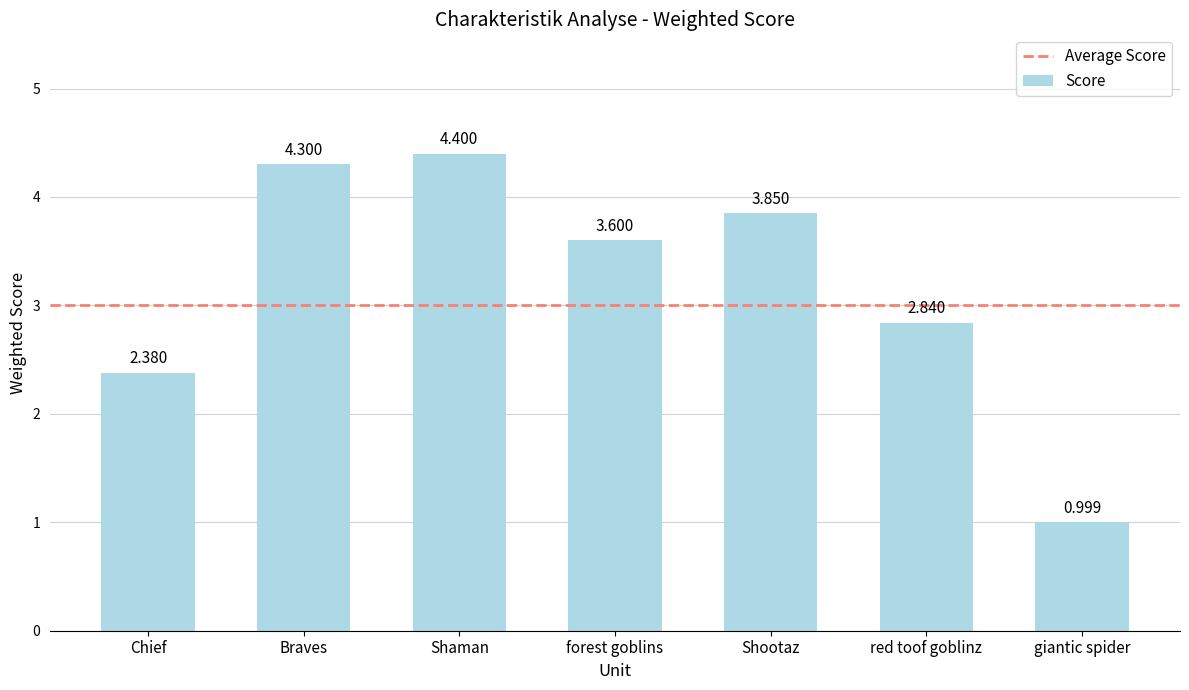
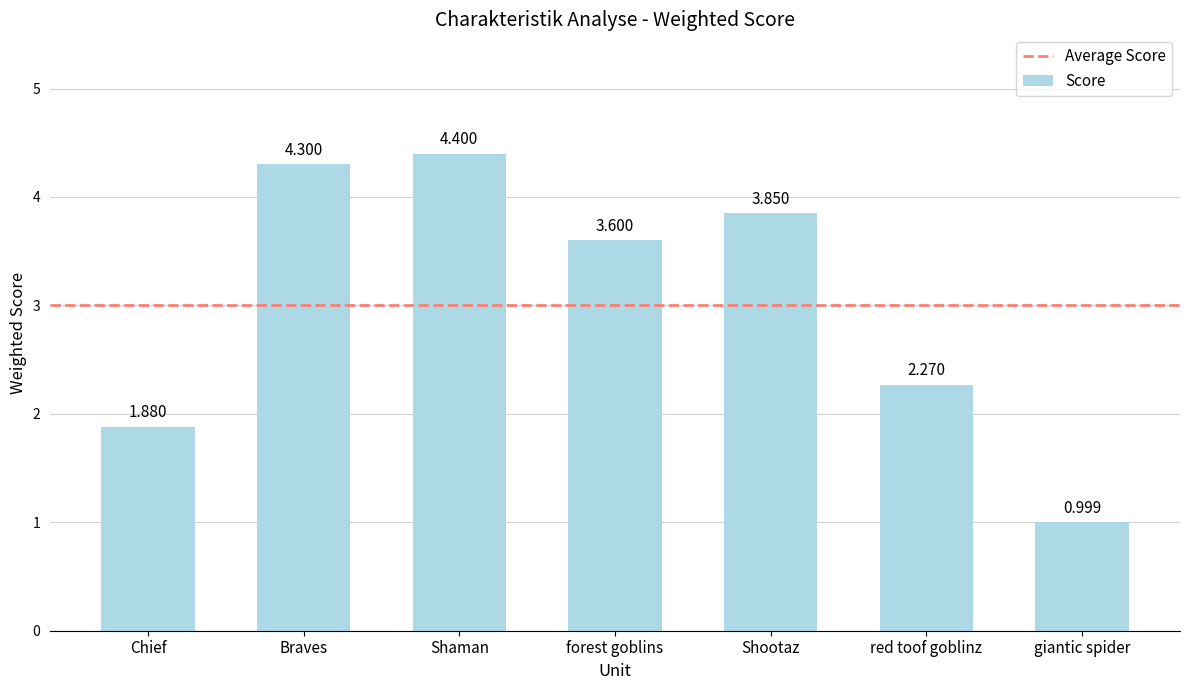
Chief: 2.380 -> 1.880
red toof goblinz: 2.840 -> 2.270
